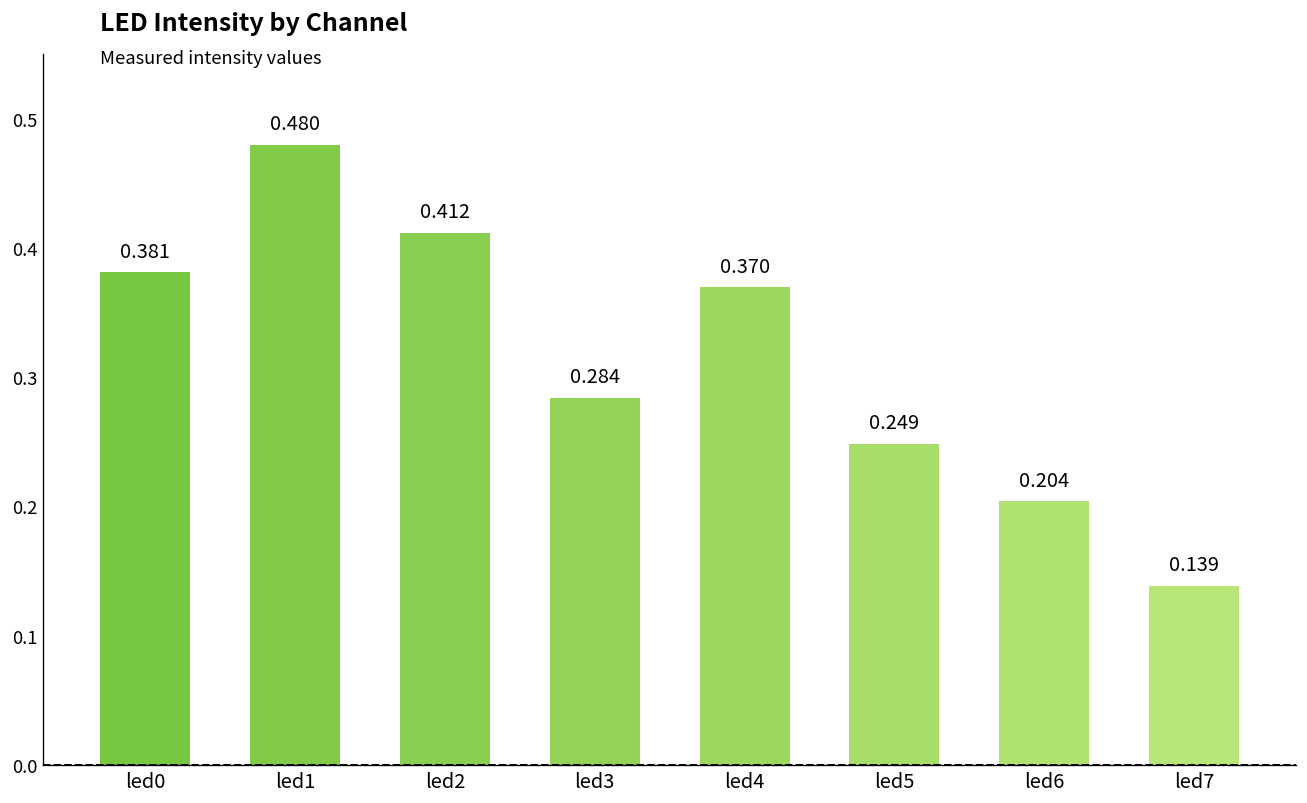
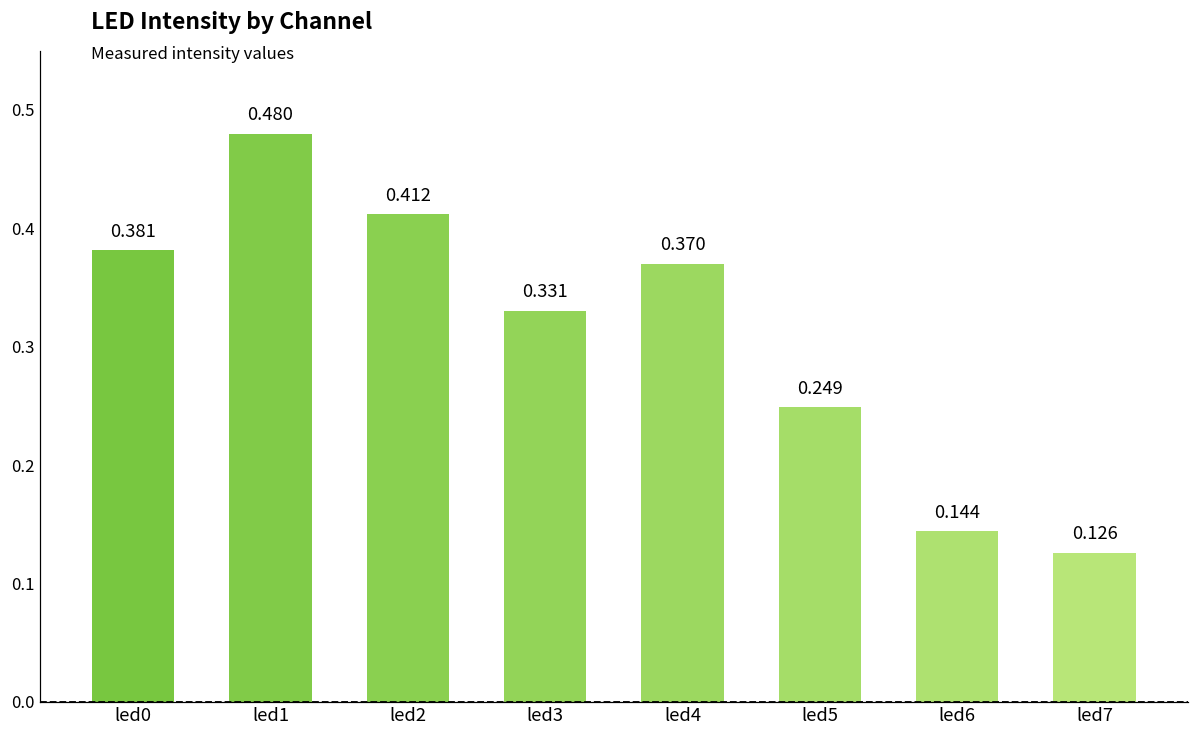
led3: 0.284 -> 0.331
led6: 0.204 -> 0.144
led7: 0.139 -> 0.126
